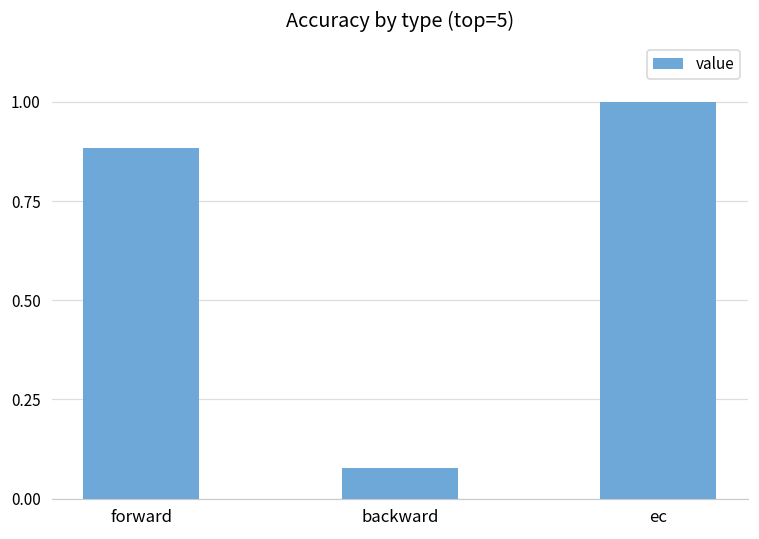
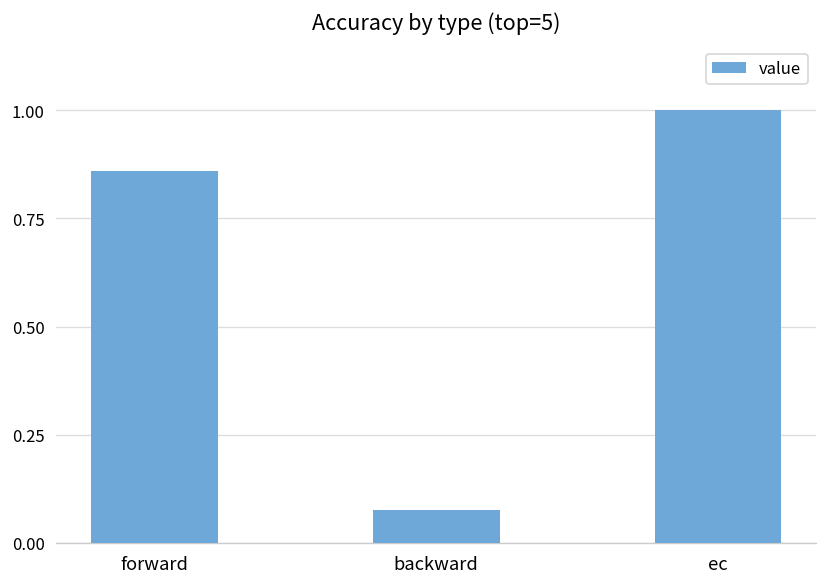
forward: 0.88 -> 0.86
